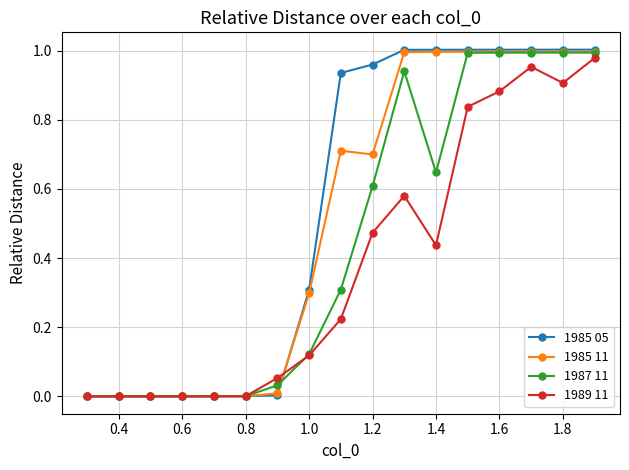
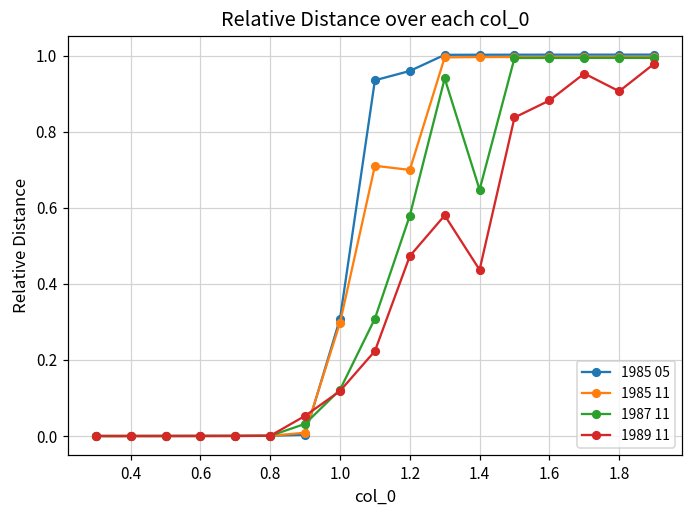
1987 11, 1.2: 0.61 -> 0.58
